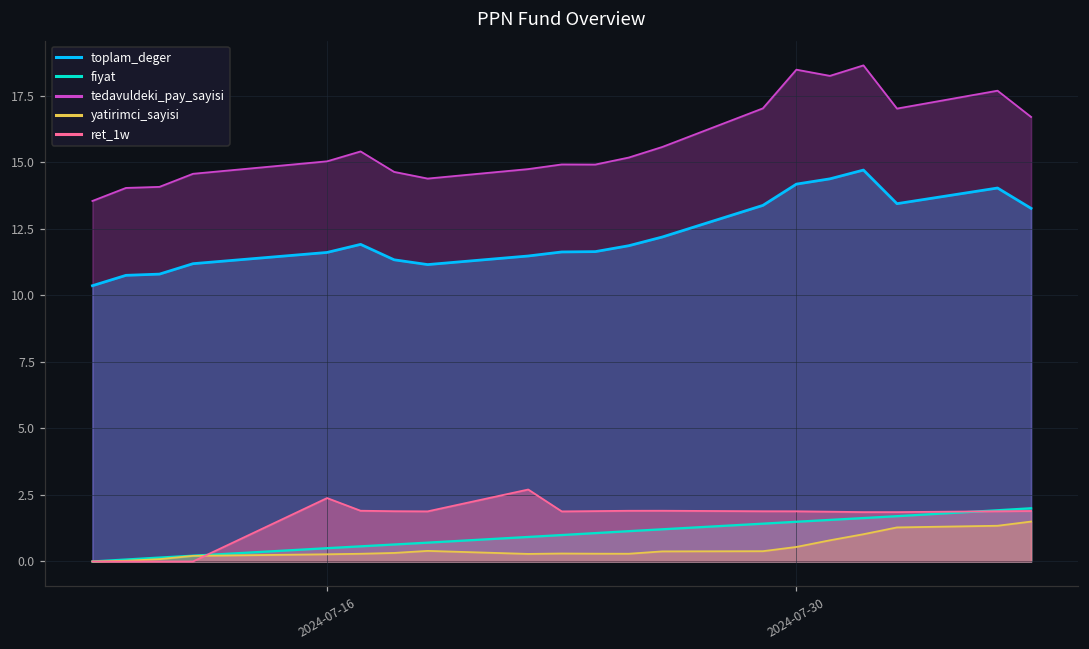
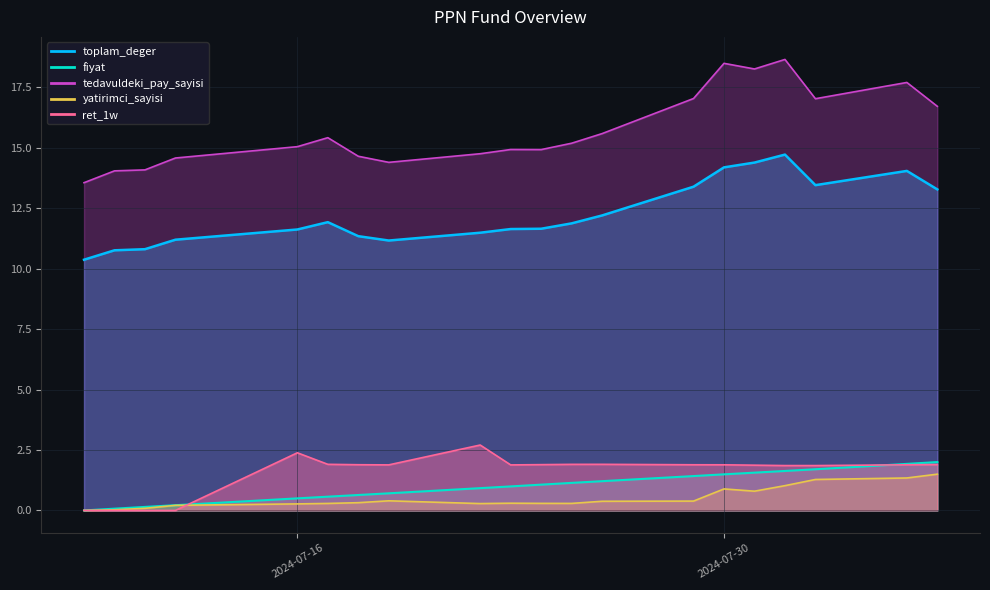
yatirimci_sayisi, 2024-07-30: 0.5 -> 0.9
